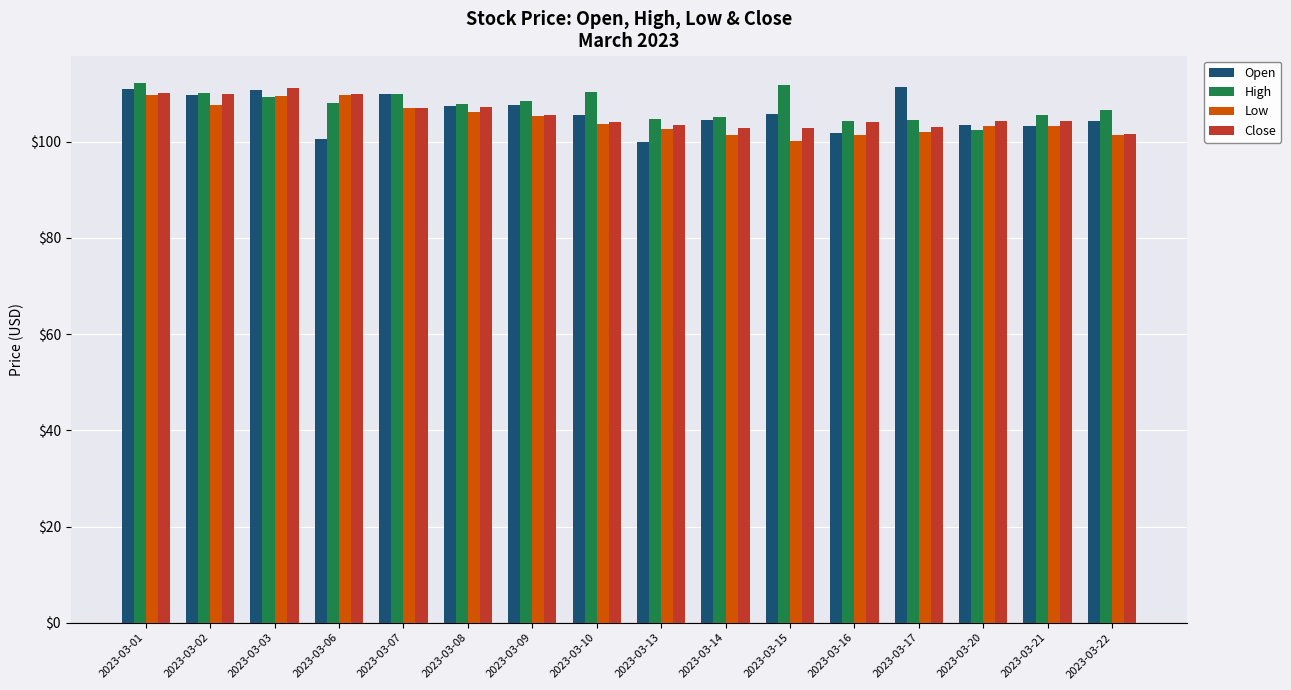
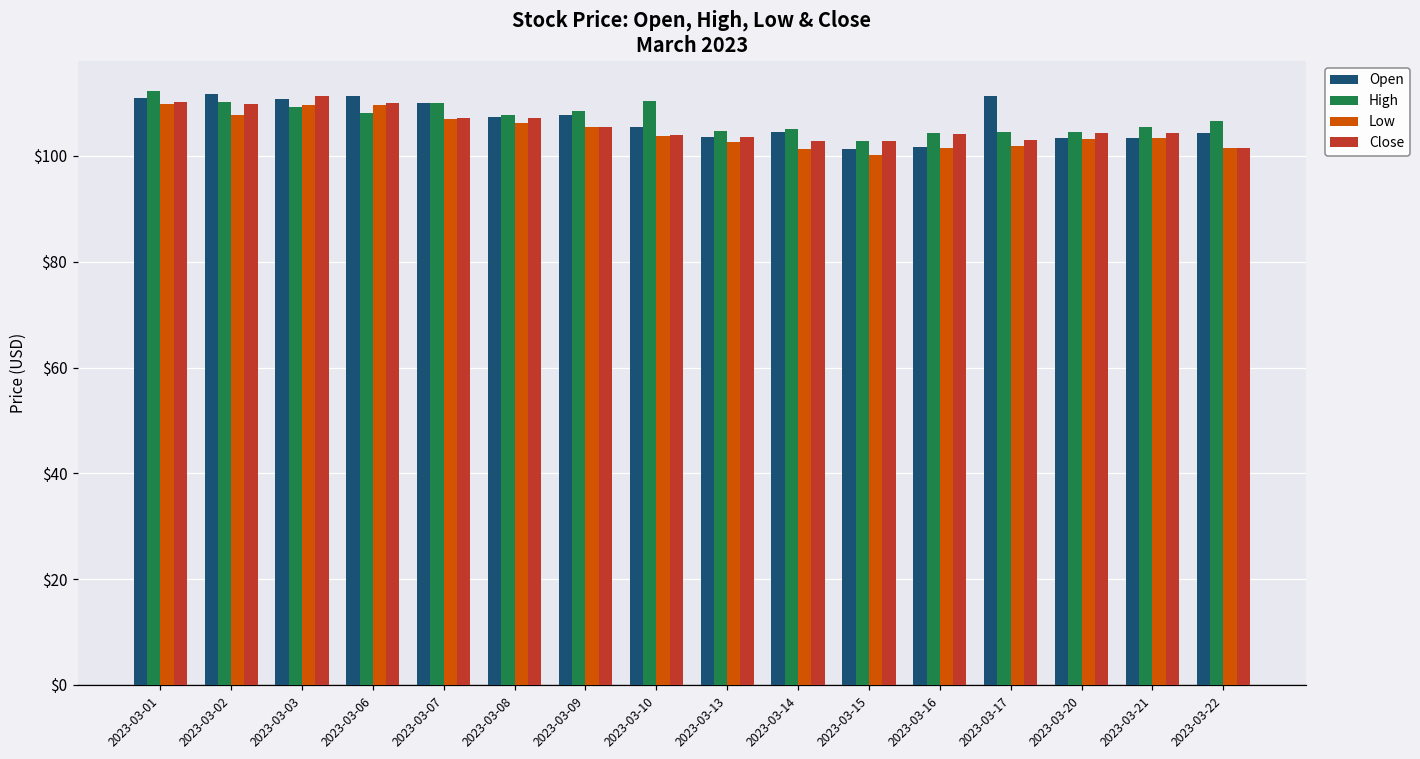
Open, 2023-03-02: $110 -> $112
Open, 2023-03-06: $101 -> $111
Open, 2023-03-13: $100 -> $104
Open, 2023-03-15: $106 -> $101
High, 2023-03-15: $112 -> $103
High, 2023-03-20: $102 -> $104
